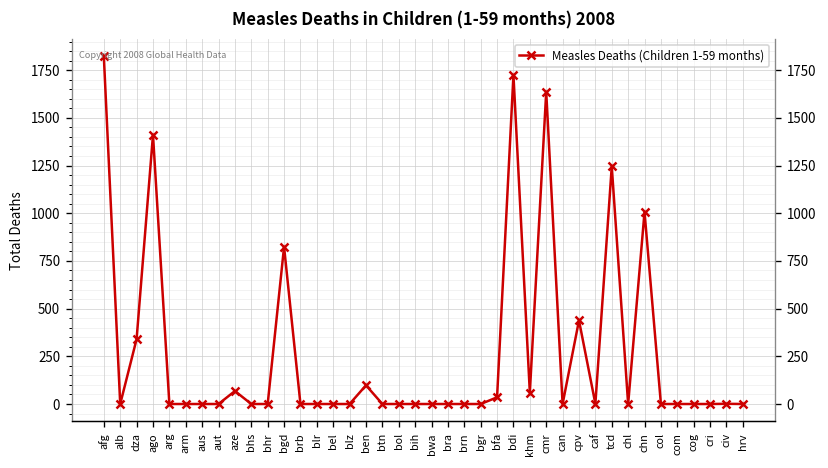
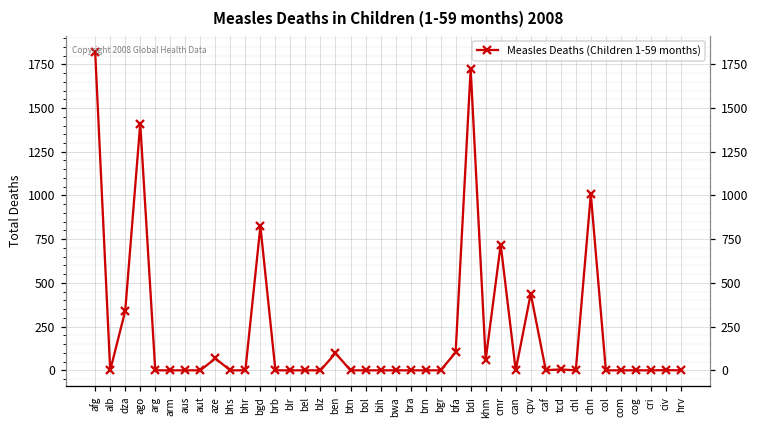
bfa: 40 -> 100
cmr: 1640 -> 720
tcd: 1250 -> 10
